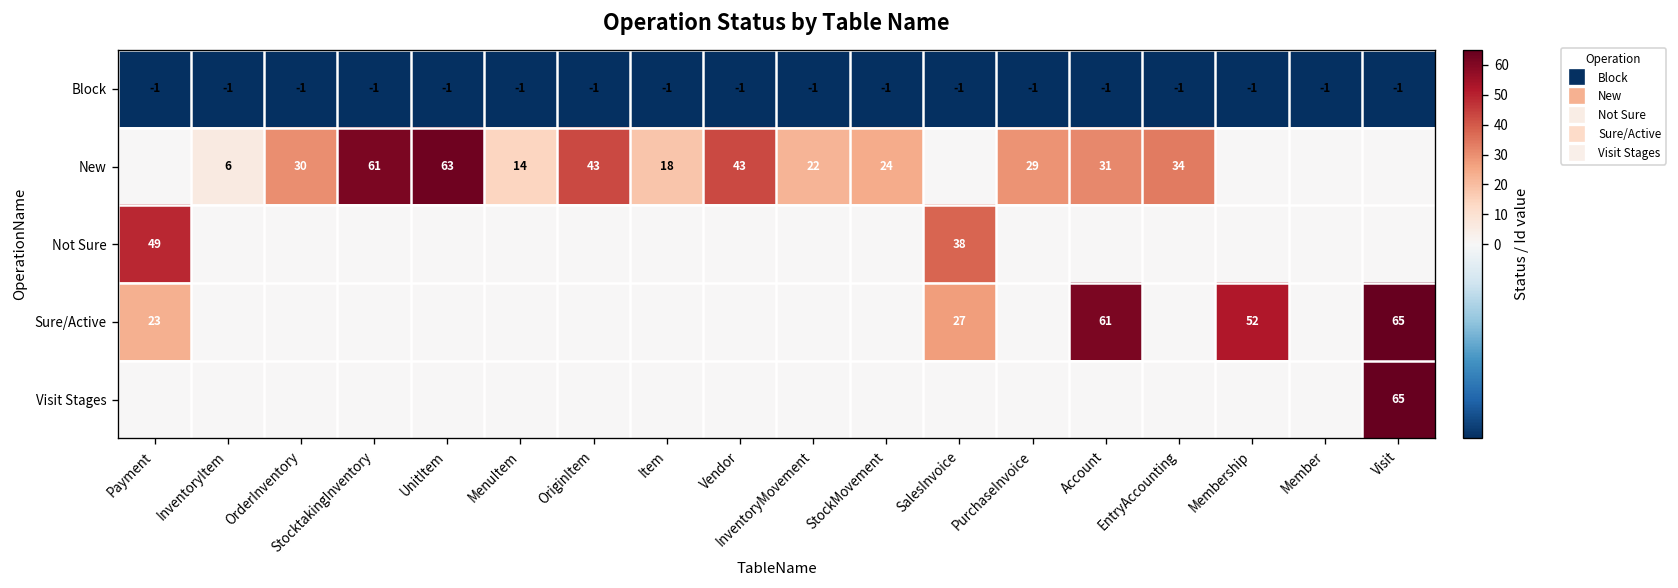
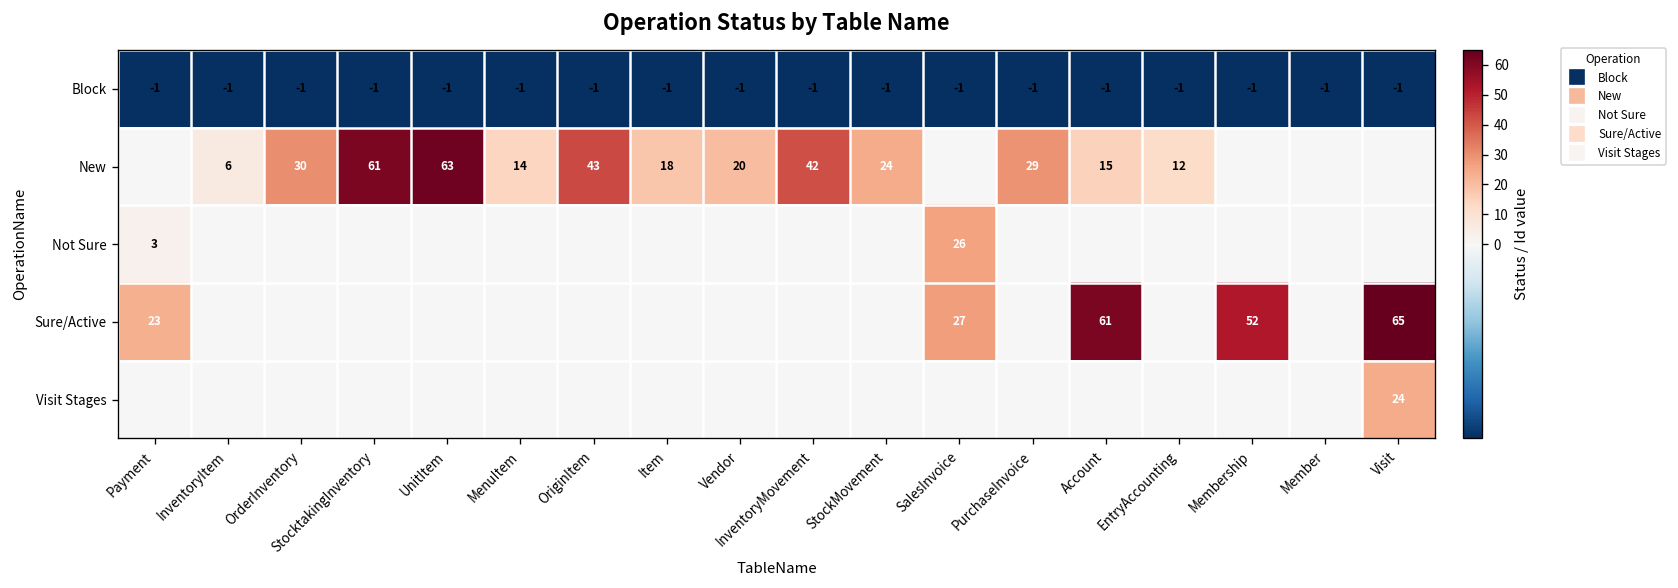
New, Vendor: 43 -> 20
New, InventoryMovement: 22 -> 42
New, Account: 31 -> 15
New, EntryAccounting: 34 -> 12
Not Sure, Payment: 49 -> 3
Not Sure, SalesInvoice: 38 -> 26
Visit Stages, Visit: 65 -> 24
